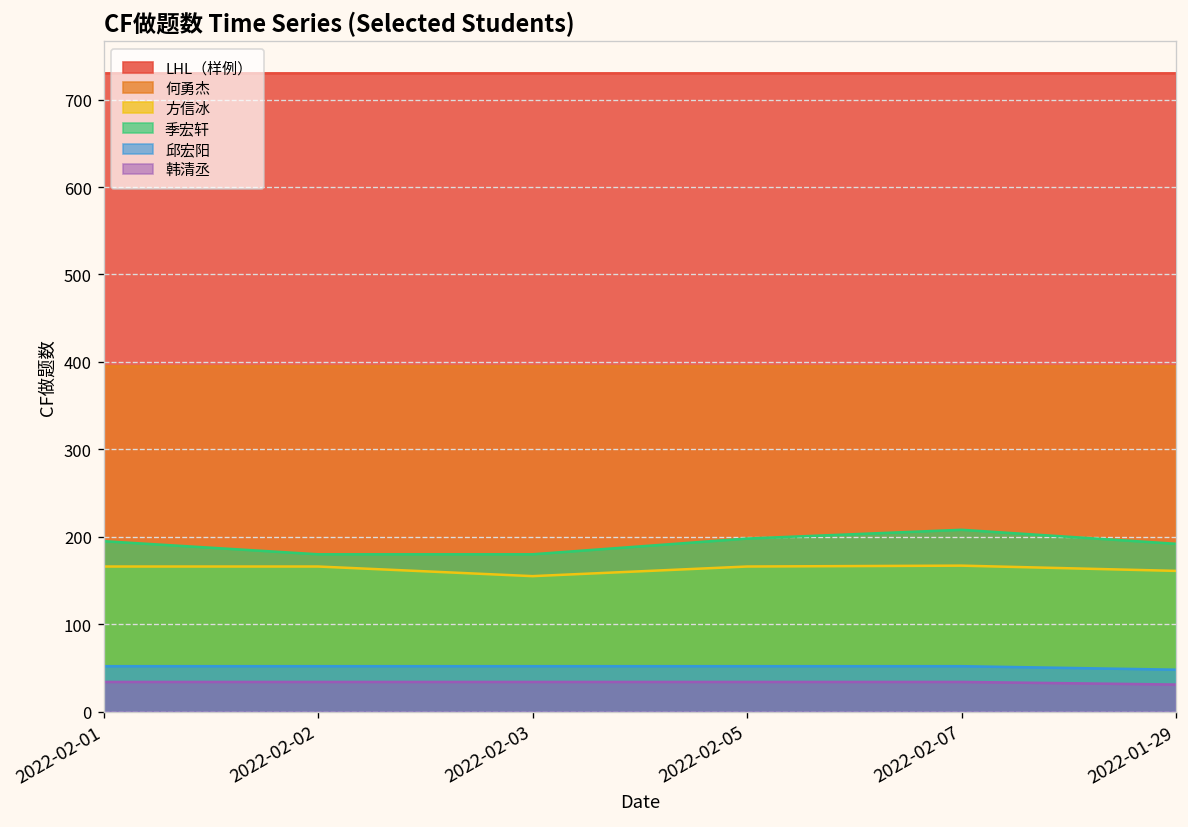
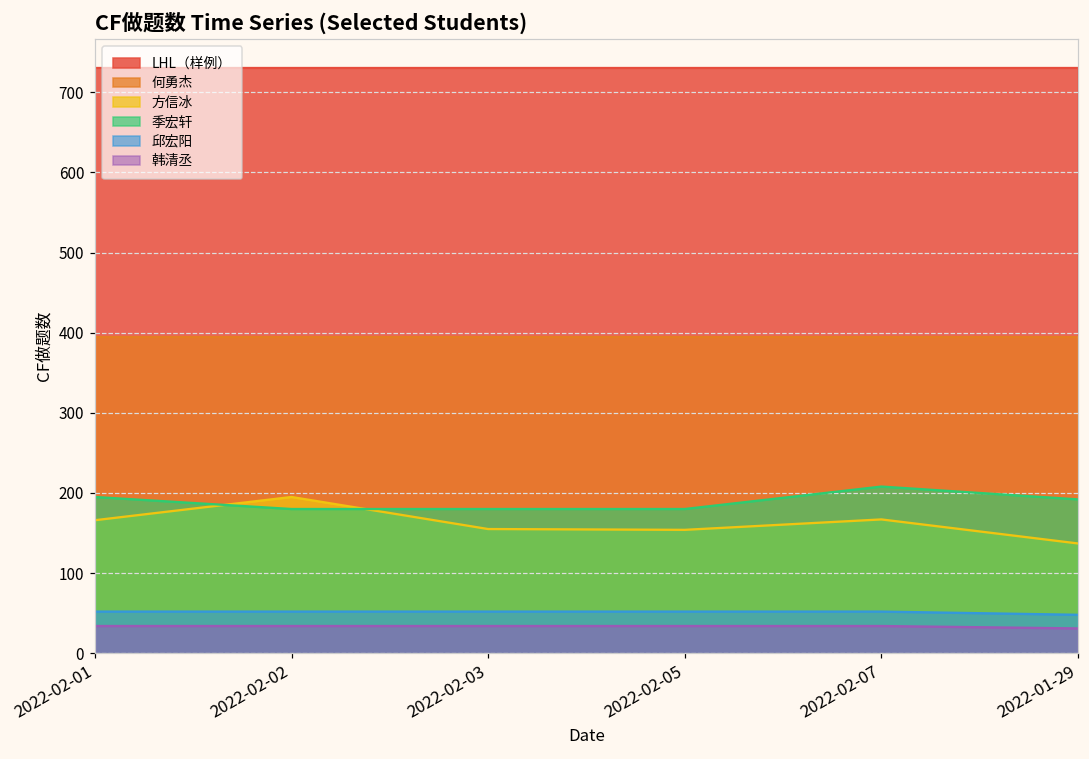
方信冰, 2022-02-02: 170 -> 200
方信冰, 2022-02-05: 170 -> 150
季宏轩, 2022-02-05: 200 -> 180
方信冰, 2022-01-29: 160 -> 140
